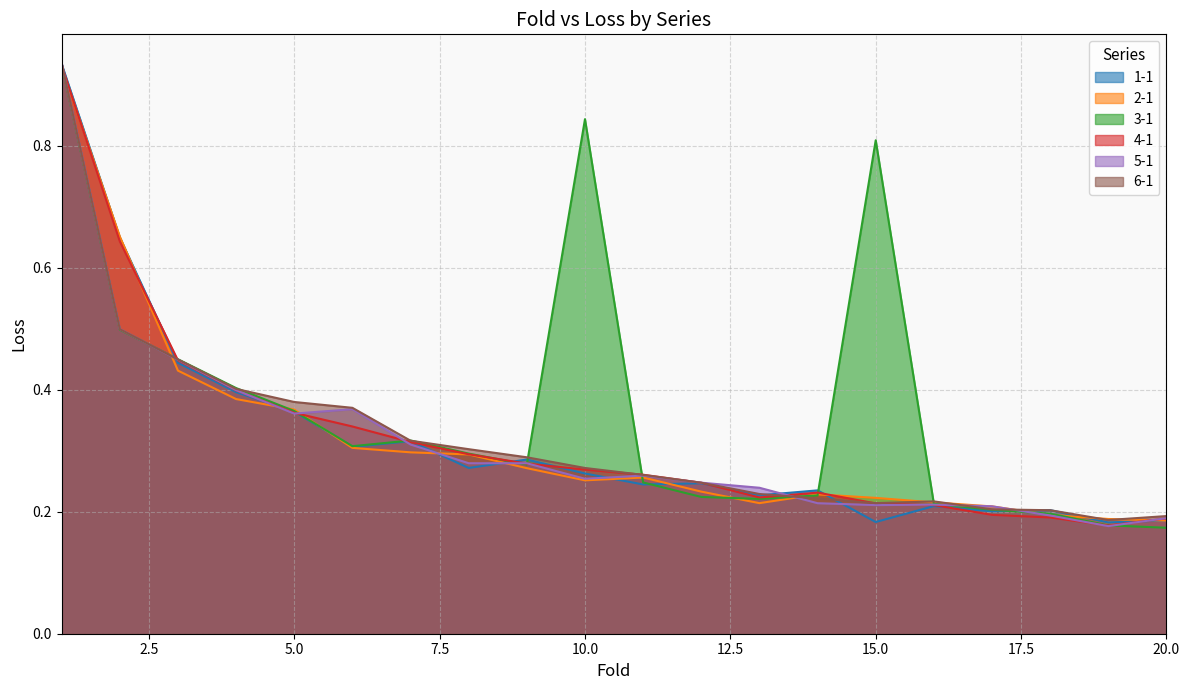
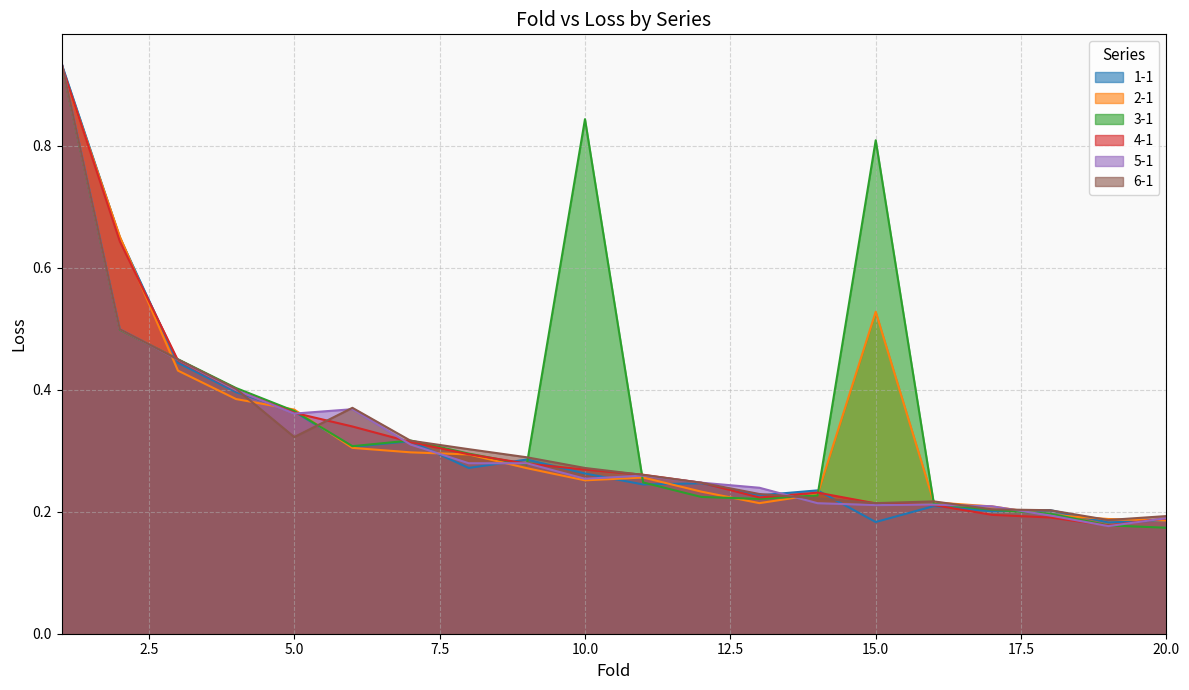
6-1, 5.0: 0.38 -> 0.32
2-1, 15.0: 0.22 -> 0.53
